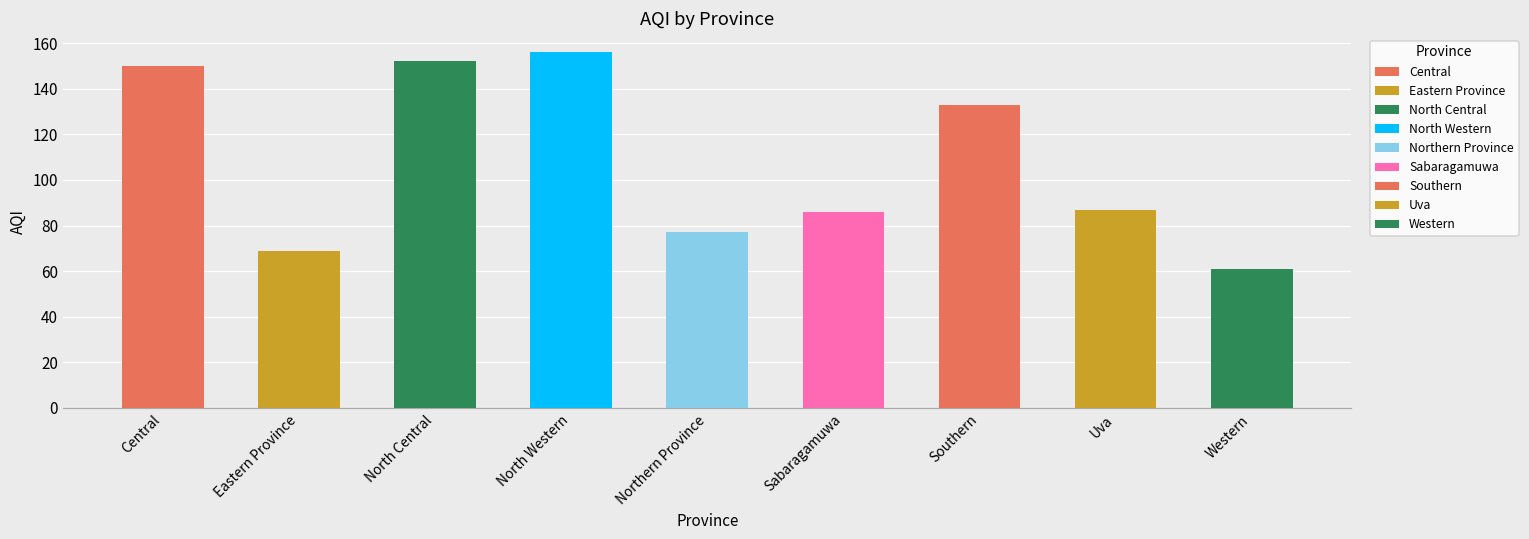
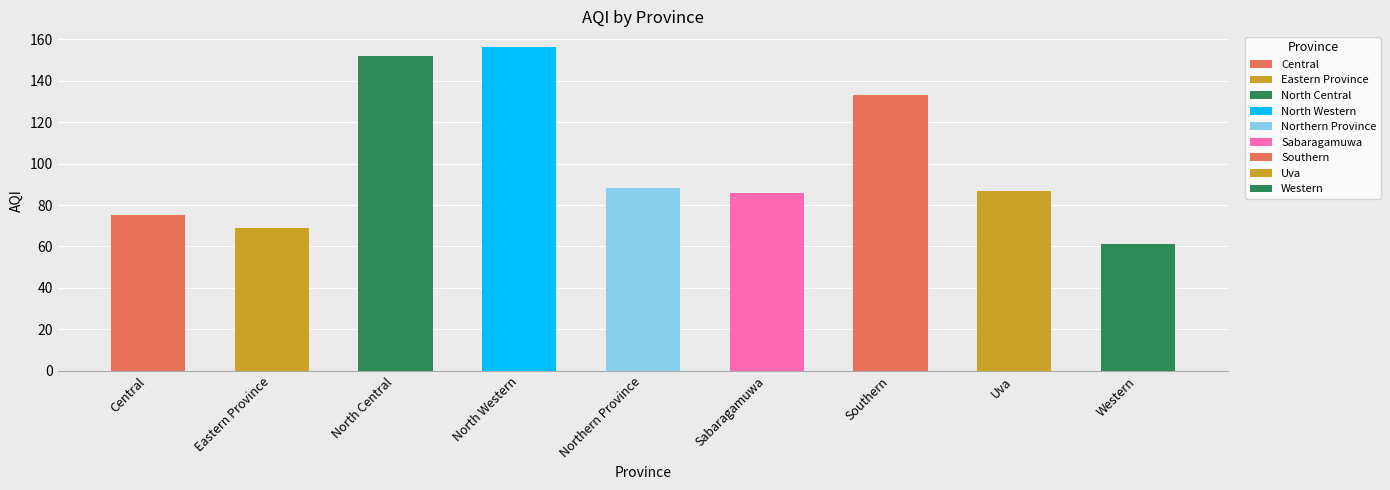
Central: 150 -> 75
Northern Province: 77 -> 88
